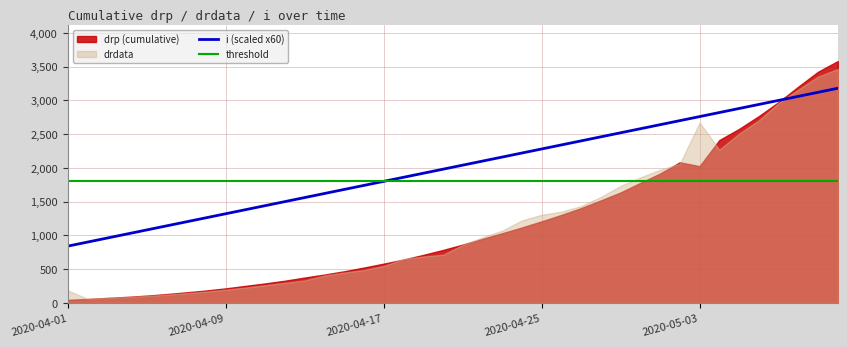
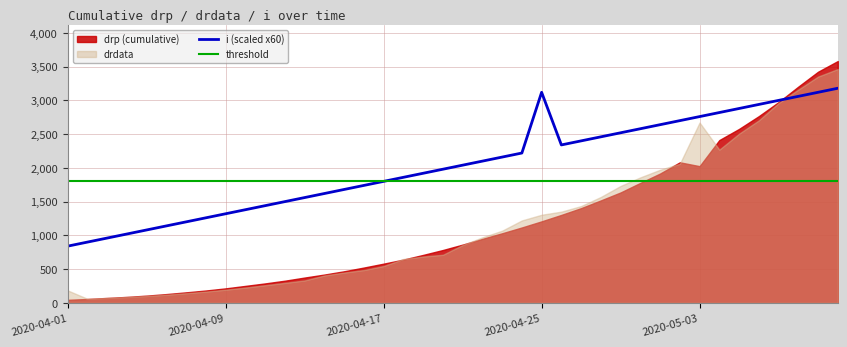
i (scaled x60), 2020-04-25: 2,300 -> 3,100
